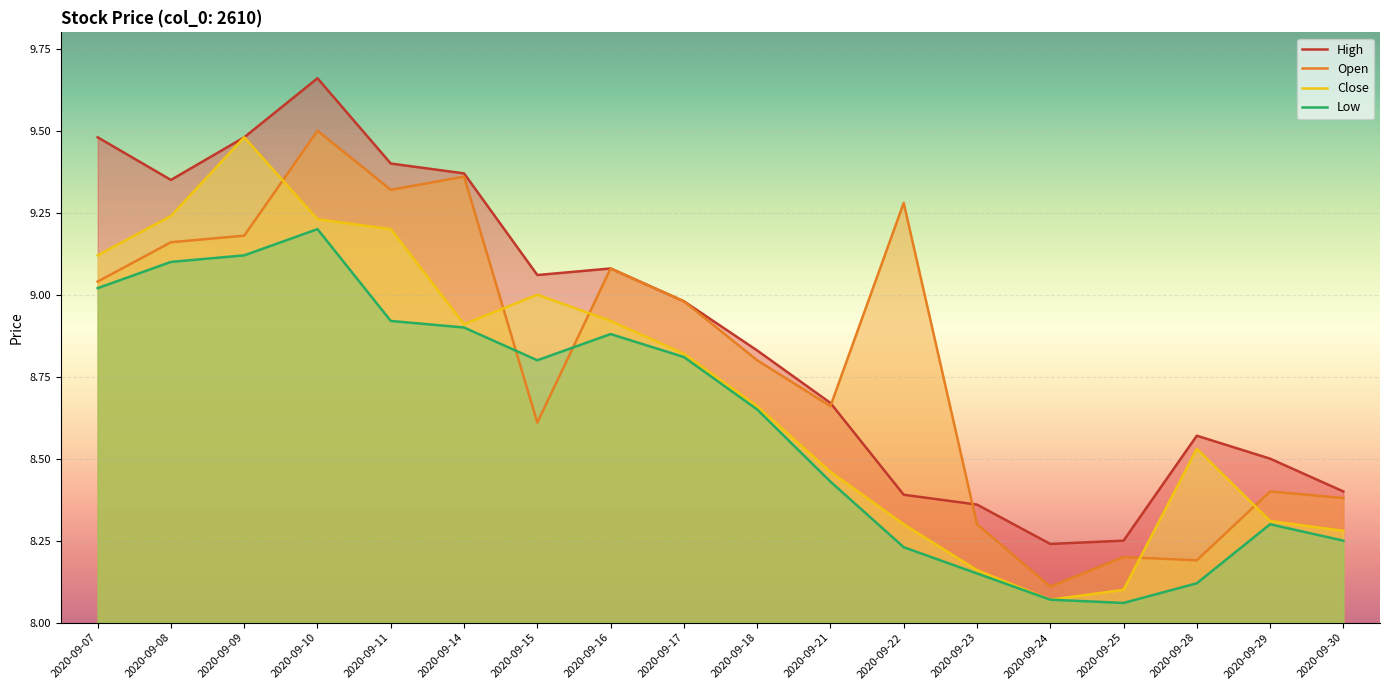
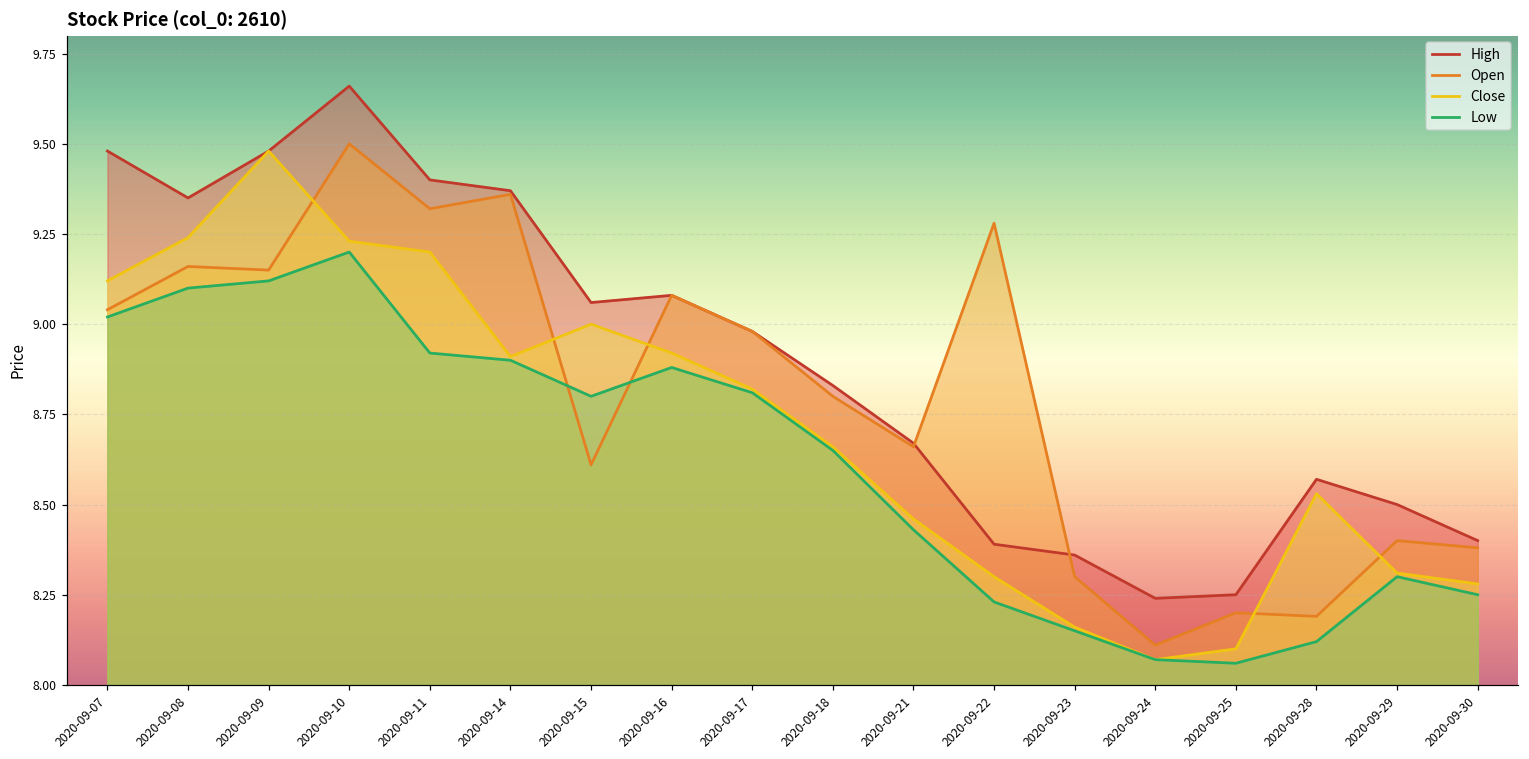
Open, 2020-09-09: 9.18 -> 9.15
